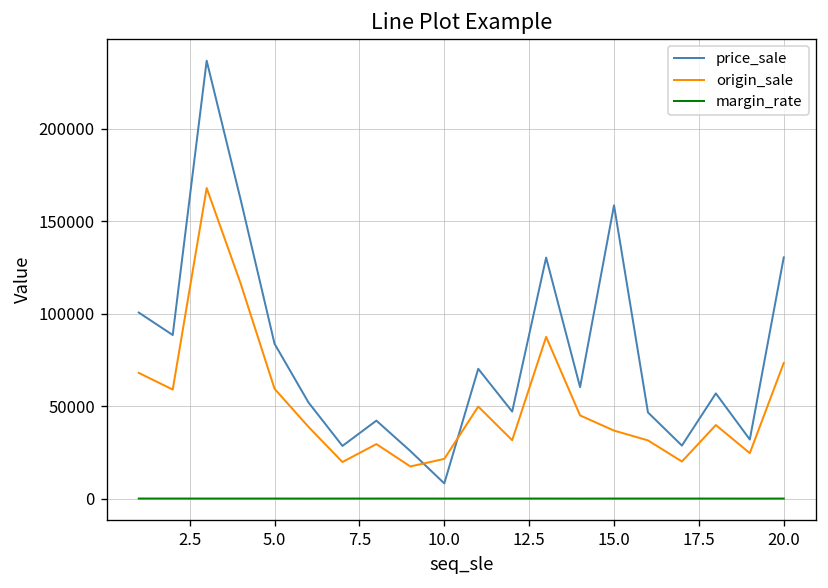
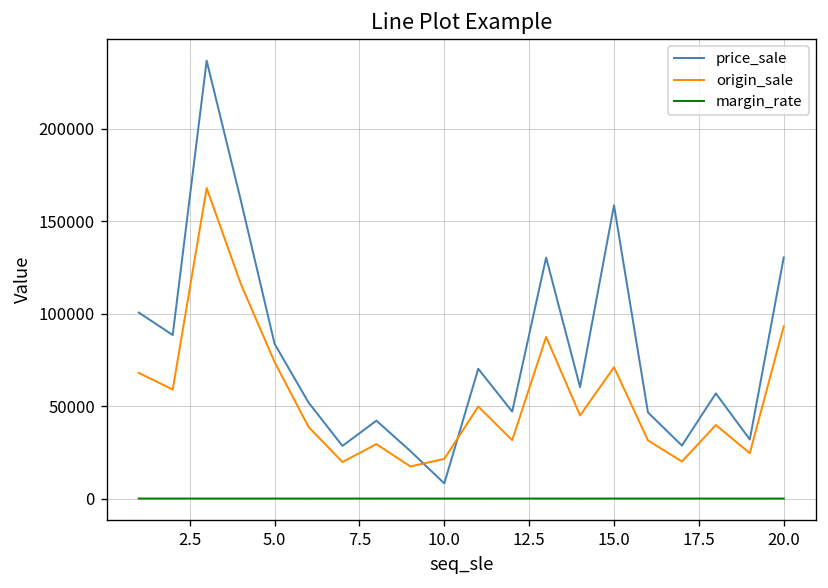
origin_sale, 5.0: 59000 -> 74000
origin_sale, 15.0: 37000 -> 71000
origin_sale, 20.0: 73000 -> 93000
